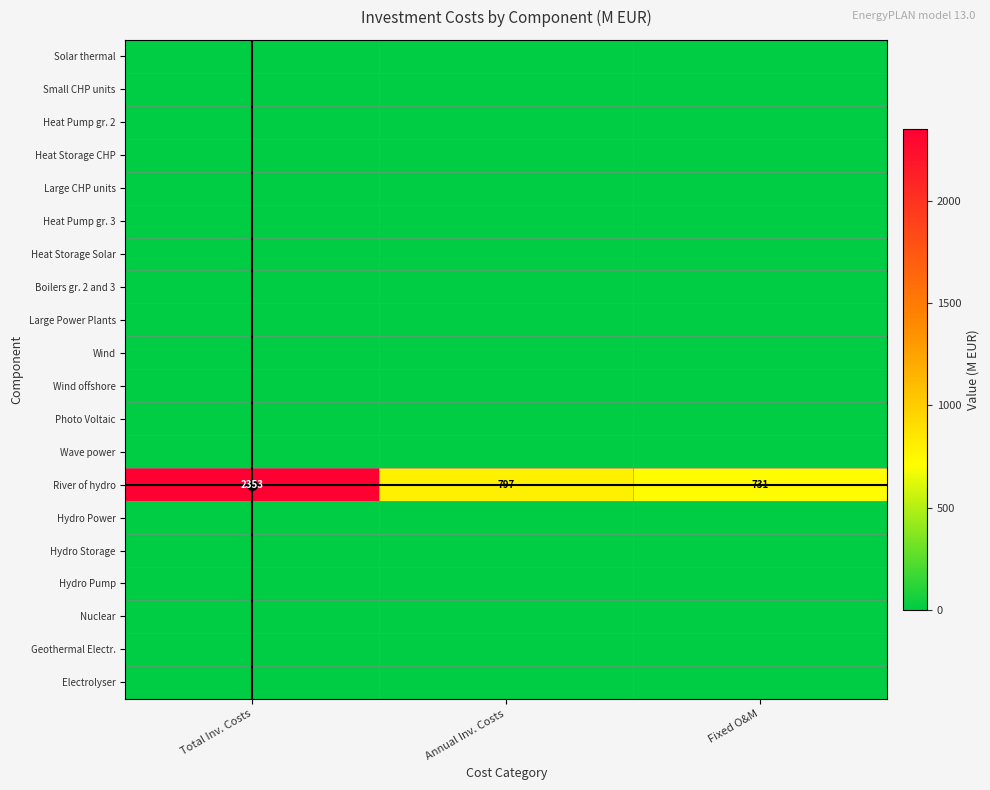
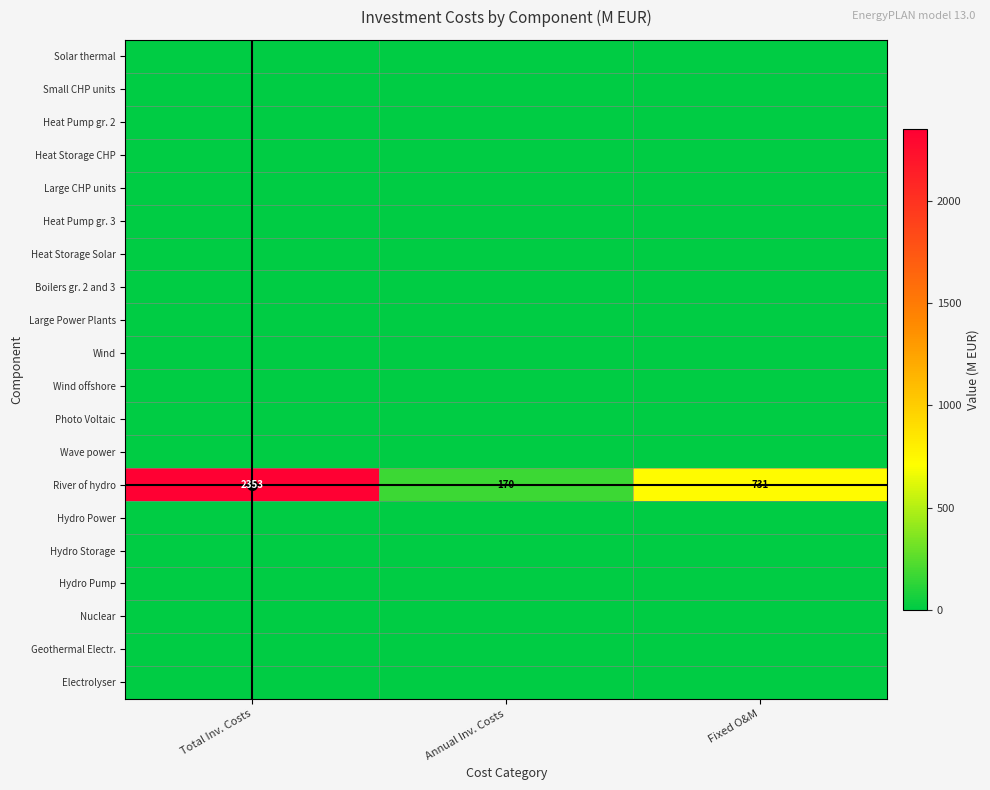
River of hydro, Annual Inv. Costs: 797 -> 170
